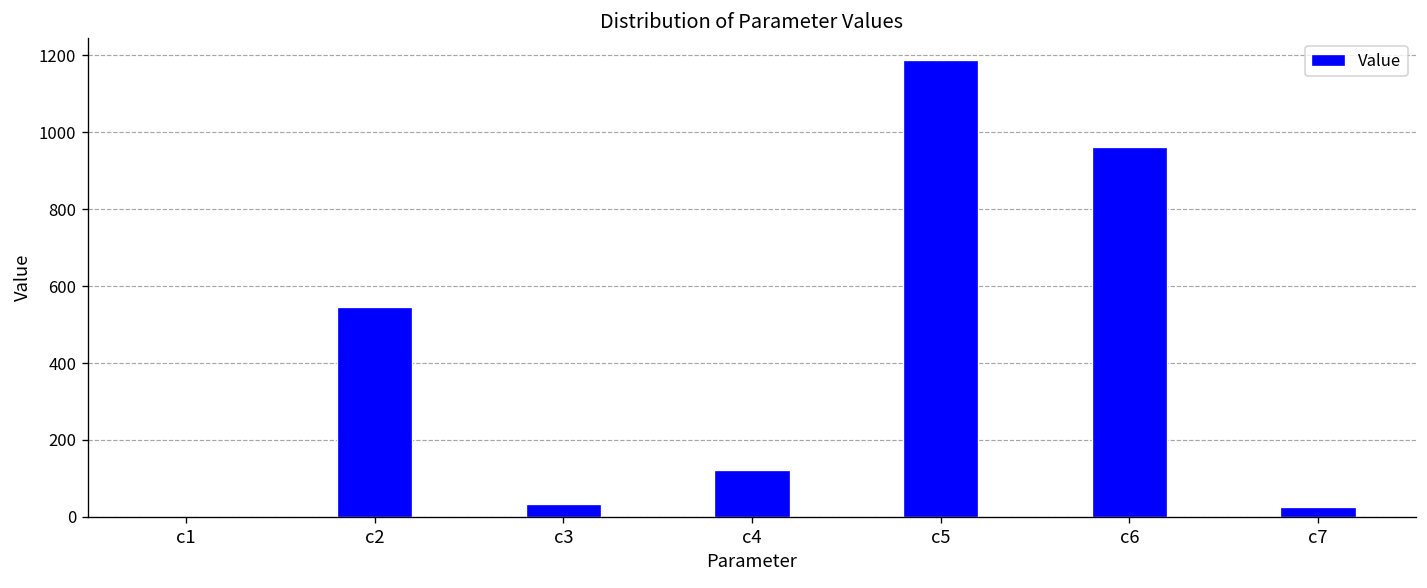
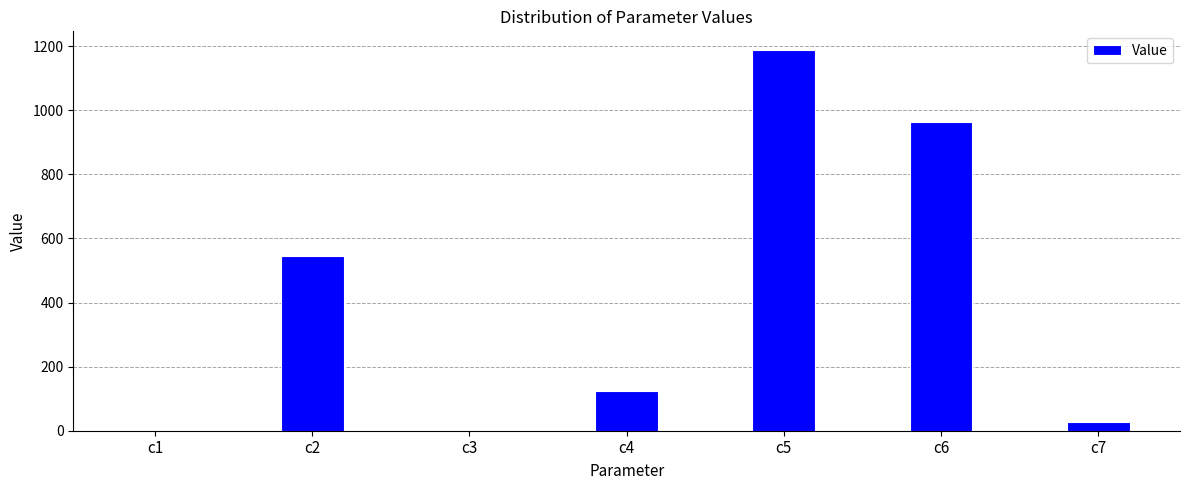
c3: 30 -> 0
